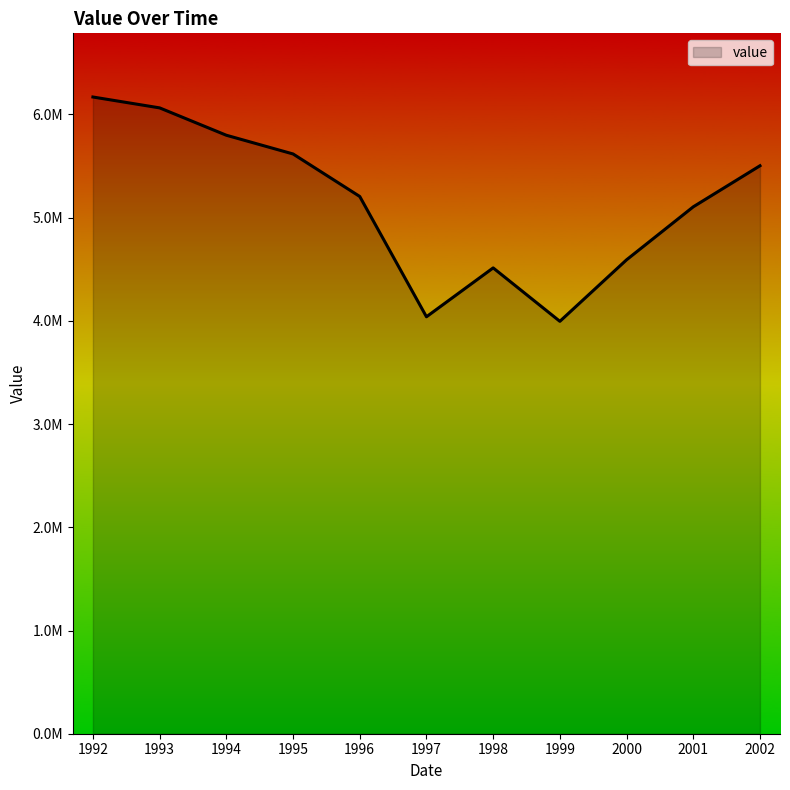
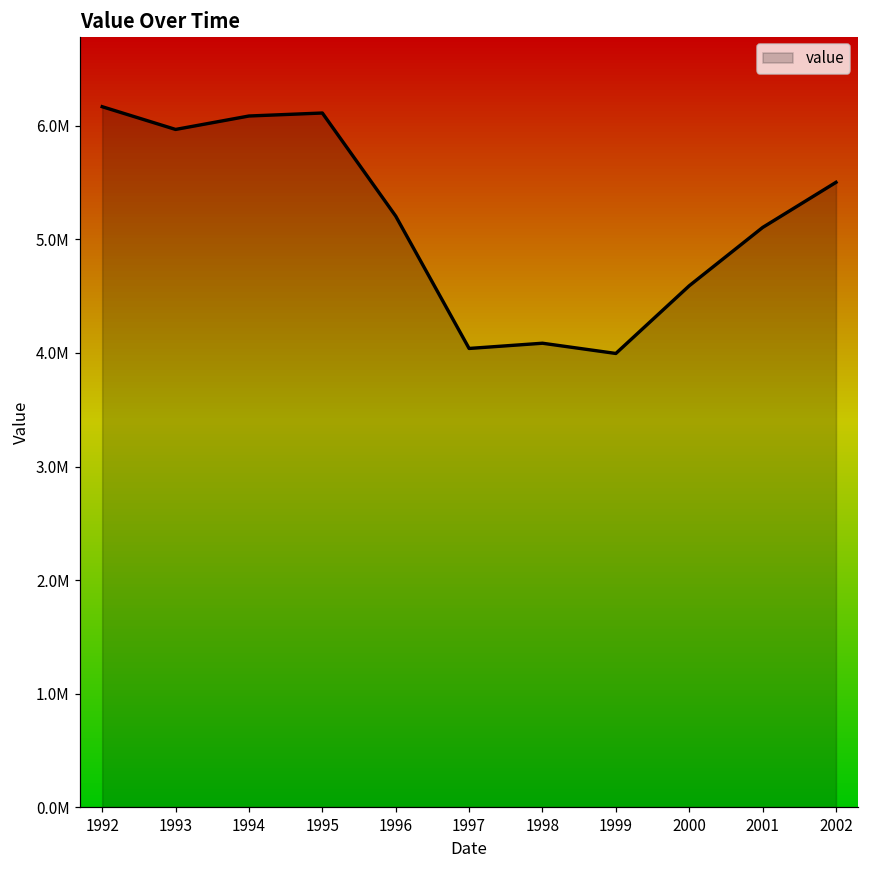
1993: 6060000 -> 5970000
1994: 5800000 -> 6090000
1995: 5620000 -> 6110000
1998: 4510000 -> 4090000
